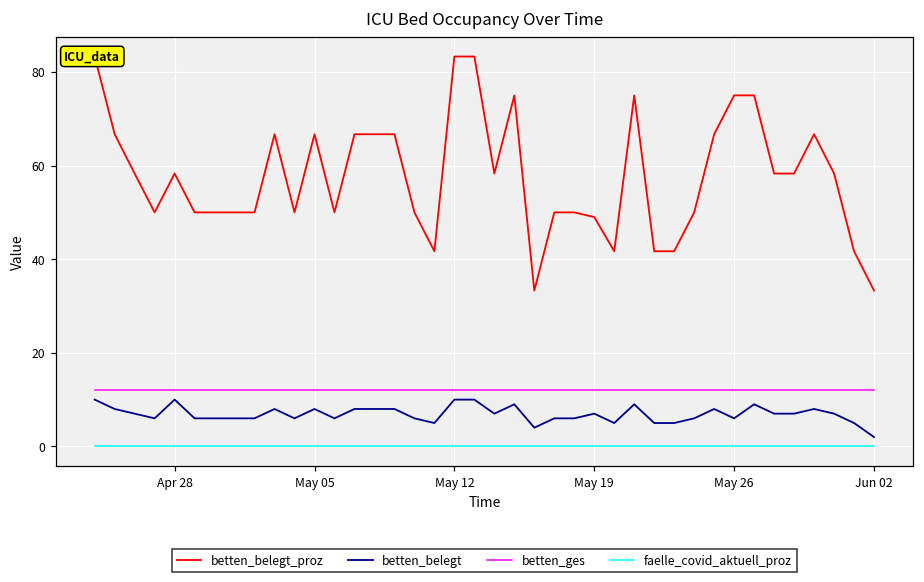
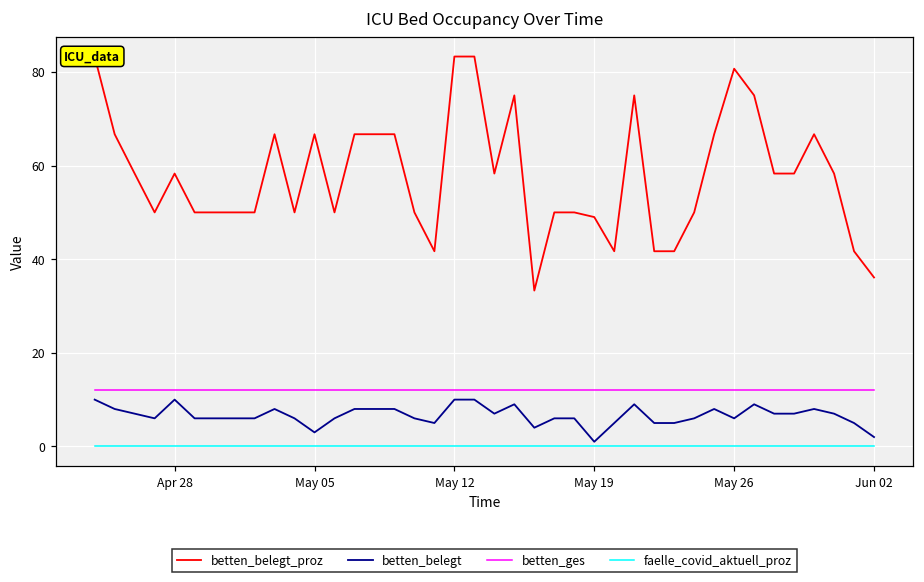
betten_belegt, May 05: 8 -> 3
betten_belegt, May 19: 7 -> 1
betten_belegt_proz, May 26: 75 -> 81
betten_belegt_proz, Jun 02: 33 -> 36
